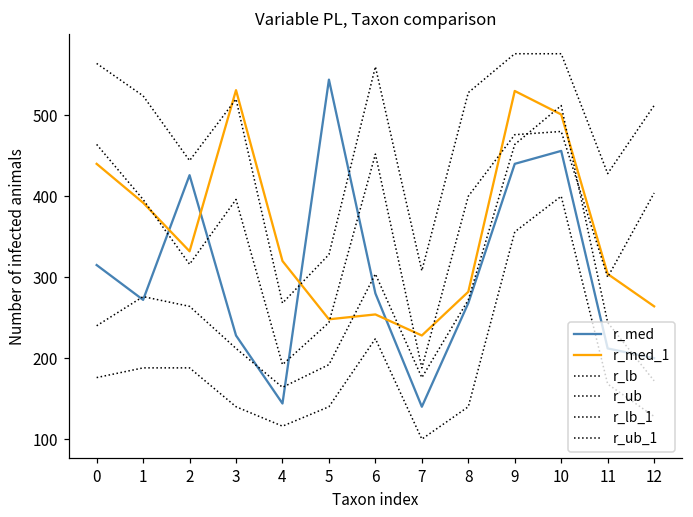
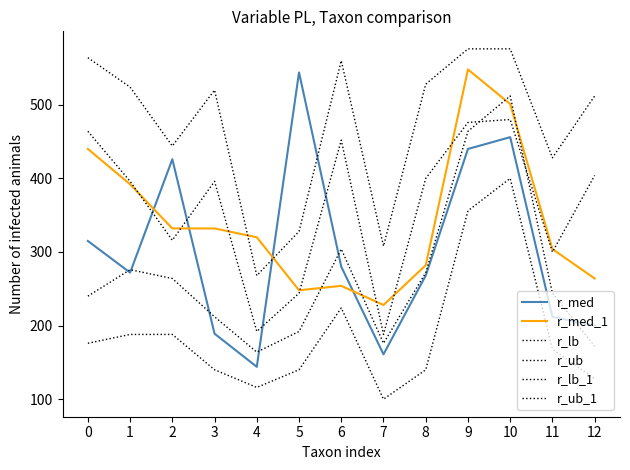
r_med, 3: 230 -> 190
r_med_1, 3: 530 -> 330
r_med, 7: 140 -> 160
r_med_1, 9: 530 -> 550
